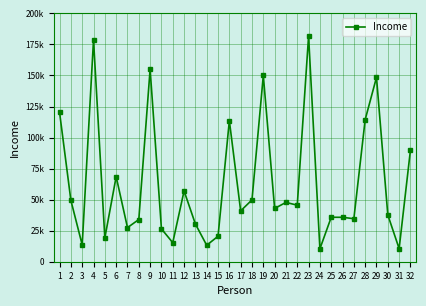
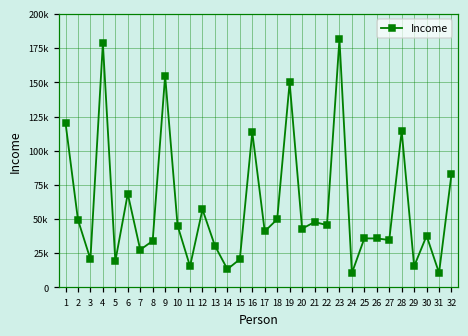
3: 14000 -> 21000
10: 26000 -> 45000
29: 148000 -> 15000
32: 90000 -> 83000
